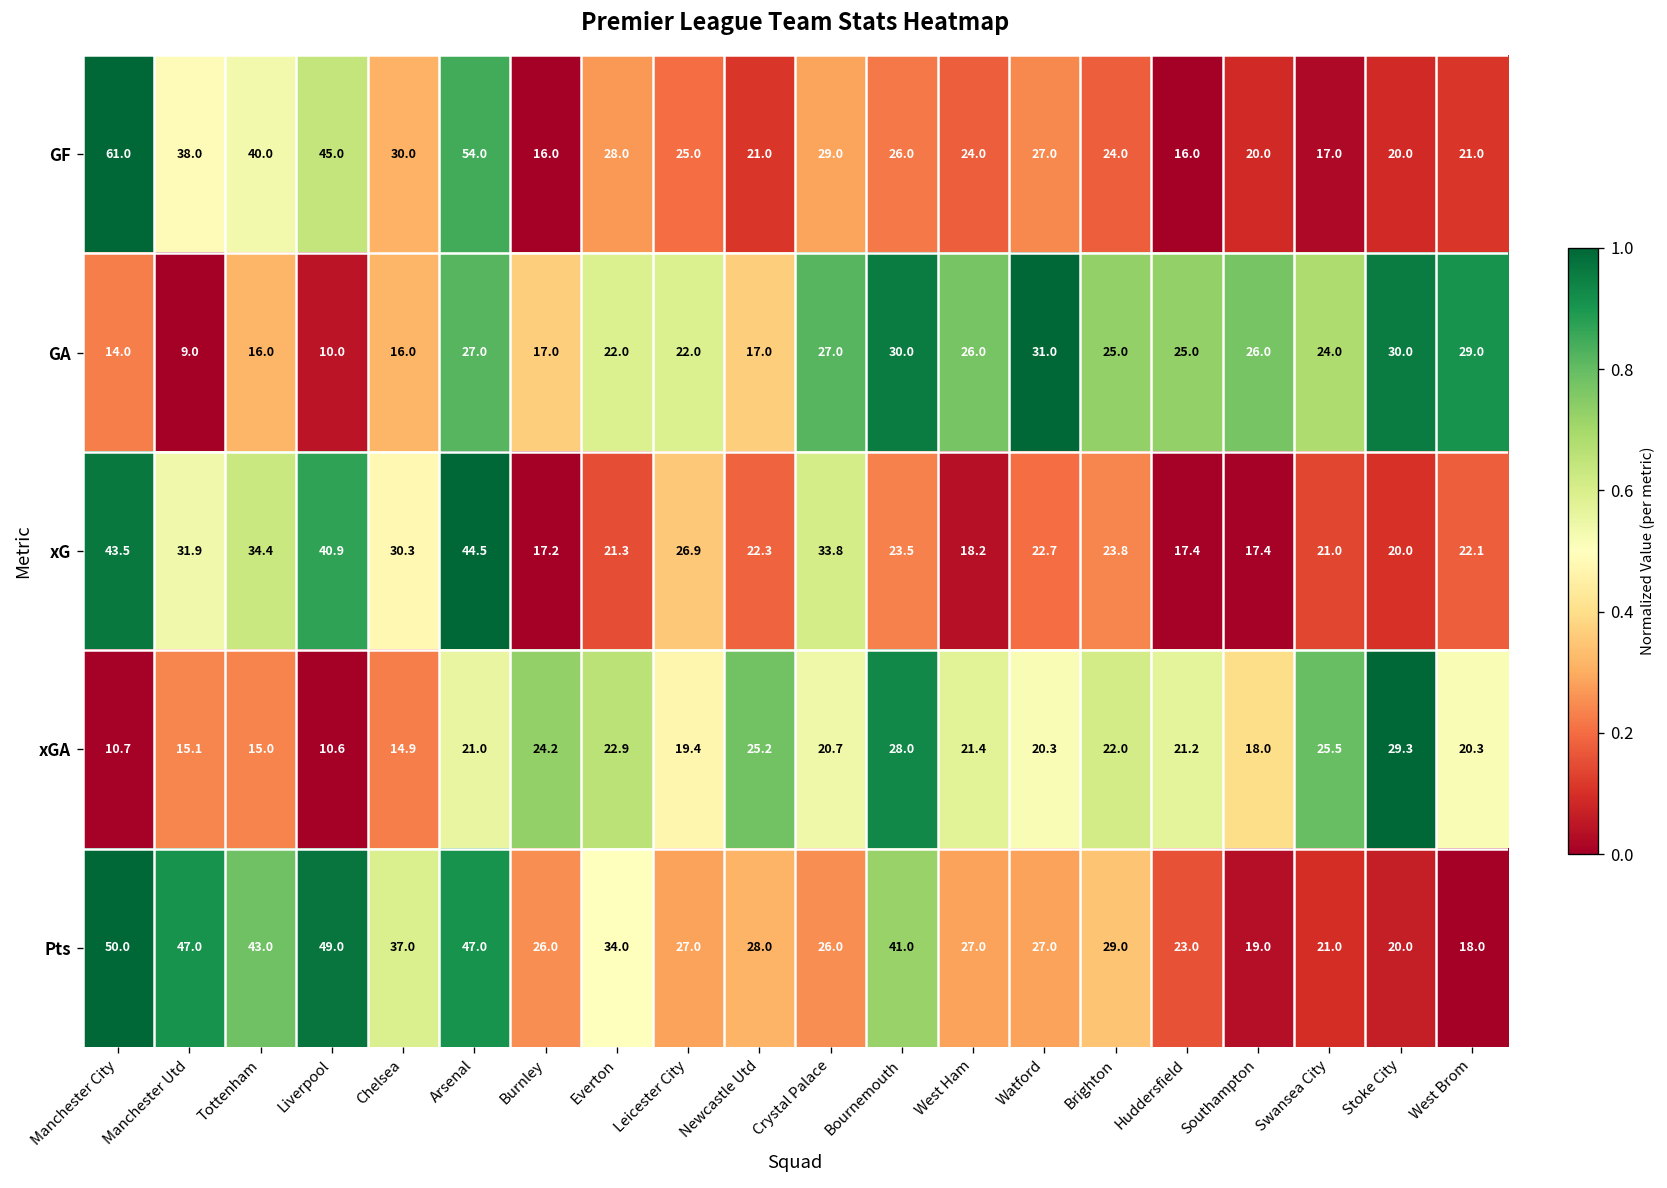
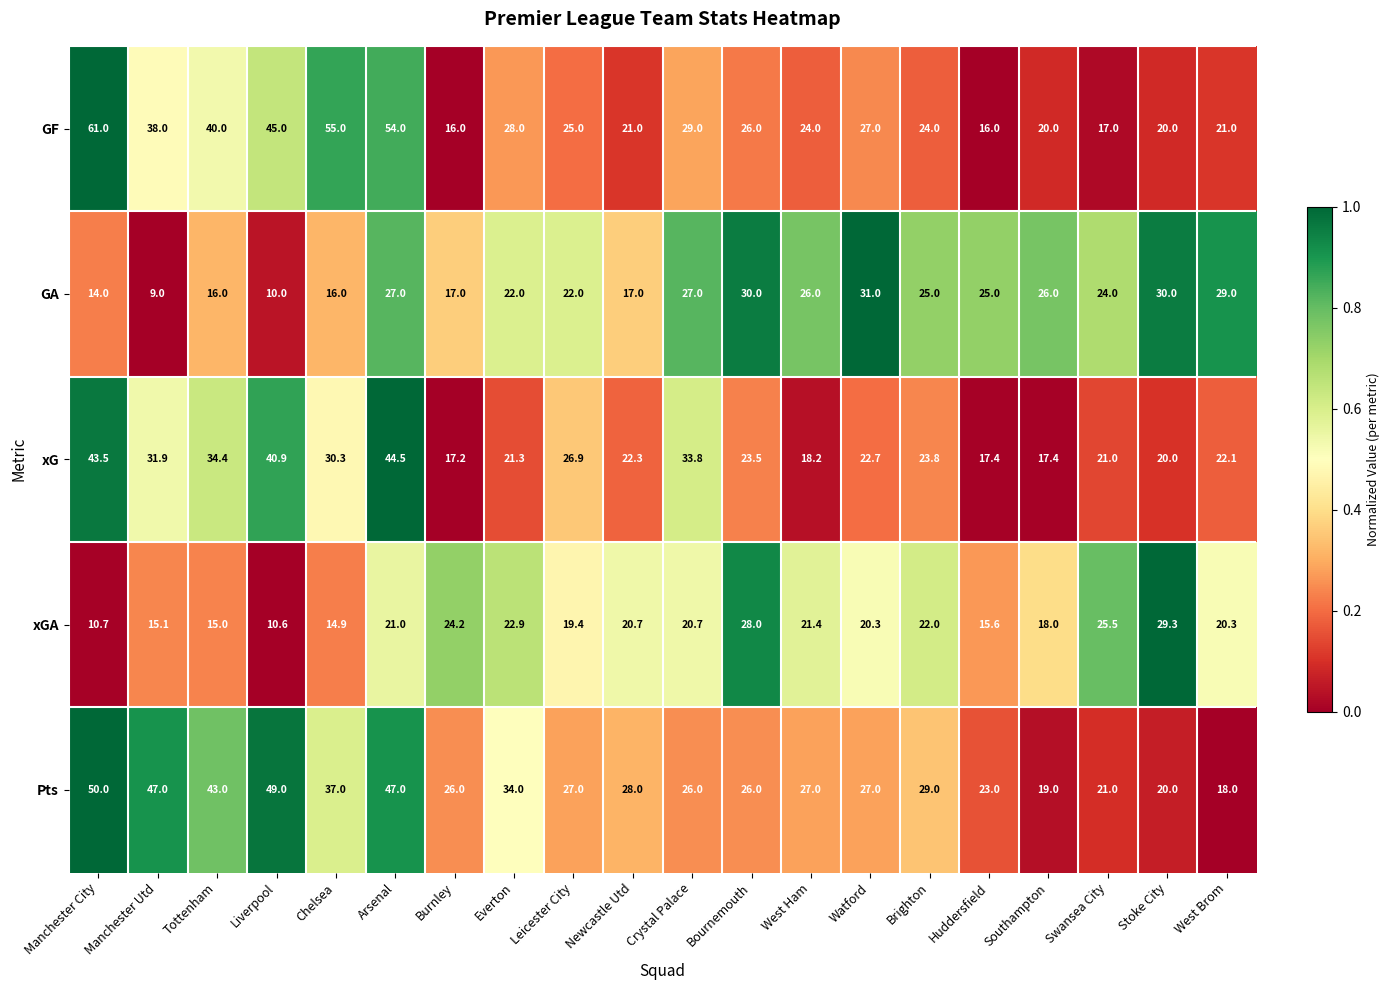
GF, Chelsea: 30.0 -> 55.0
xGA, Newcastle Utd: 25.2 -> 20.7
xGA, Huddersfield: 21.2 -> 15.6
Pts, Bournemouth: 41.0 -> 26.0
